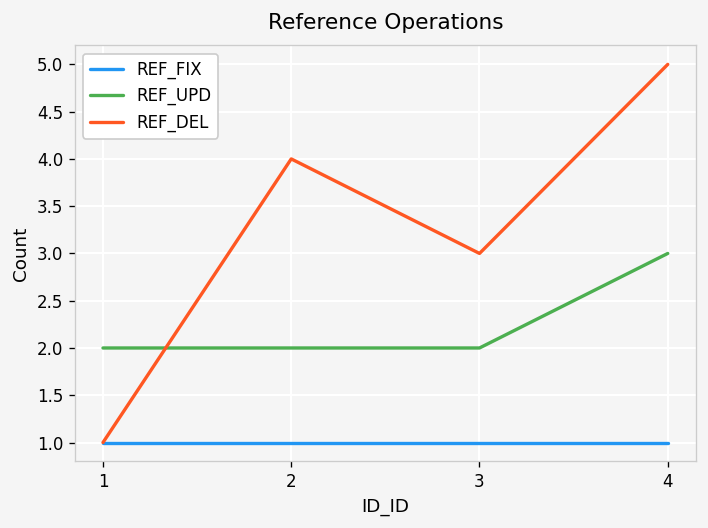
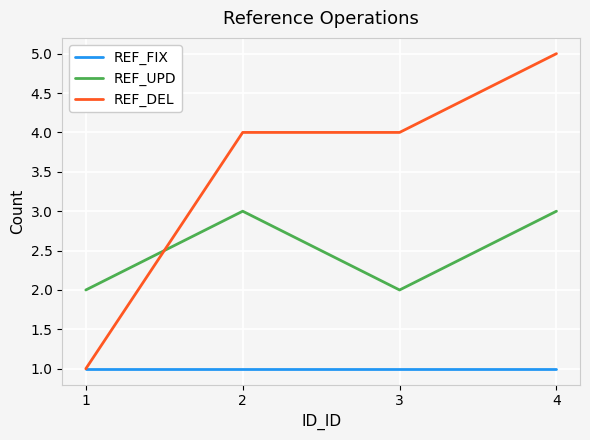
REF_UPD, 2: 2 -> 3
REF_DEL, 3: 3 -> 4
